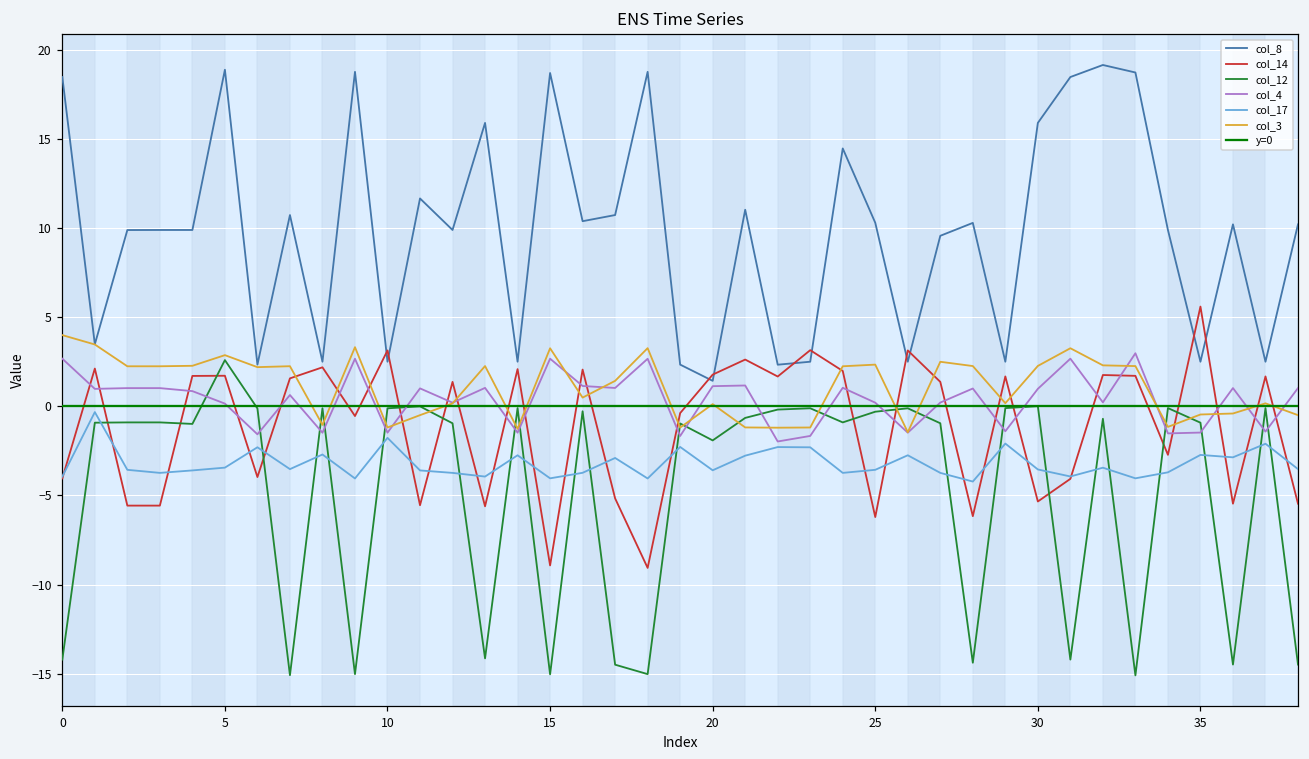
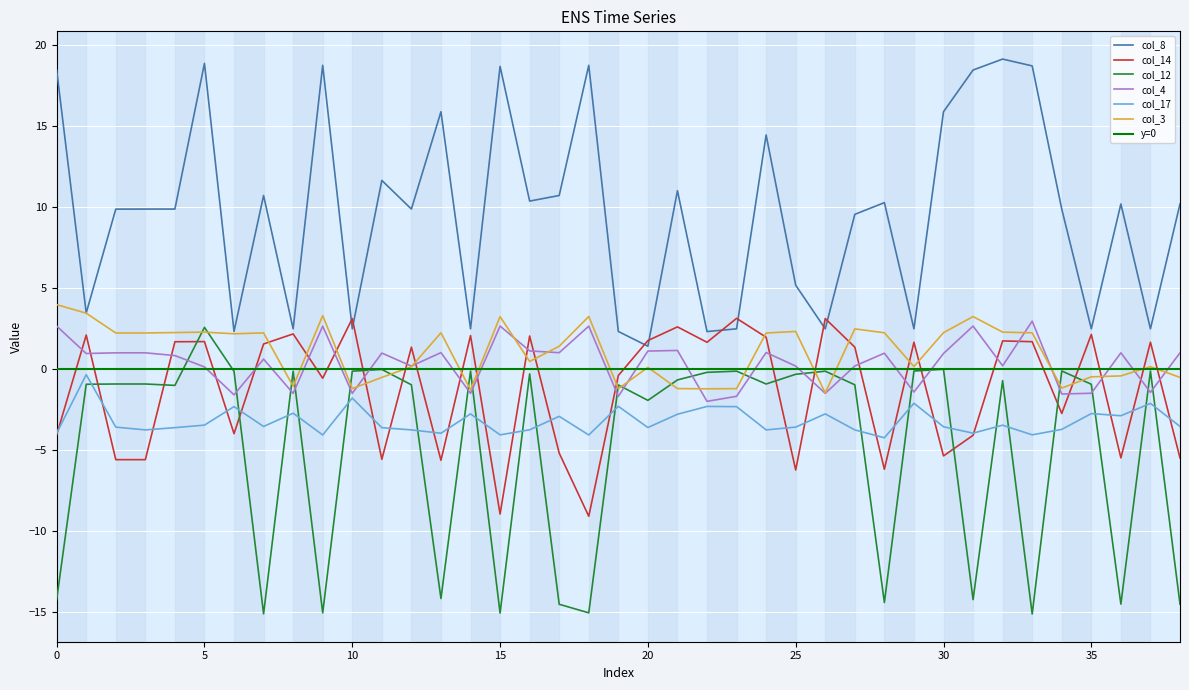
col_3, 5: 2.9 -> 2.3
col_8, 25: 10.3 -> 5.2
col_14, 35: 5.6 -> 2.1
